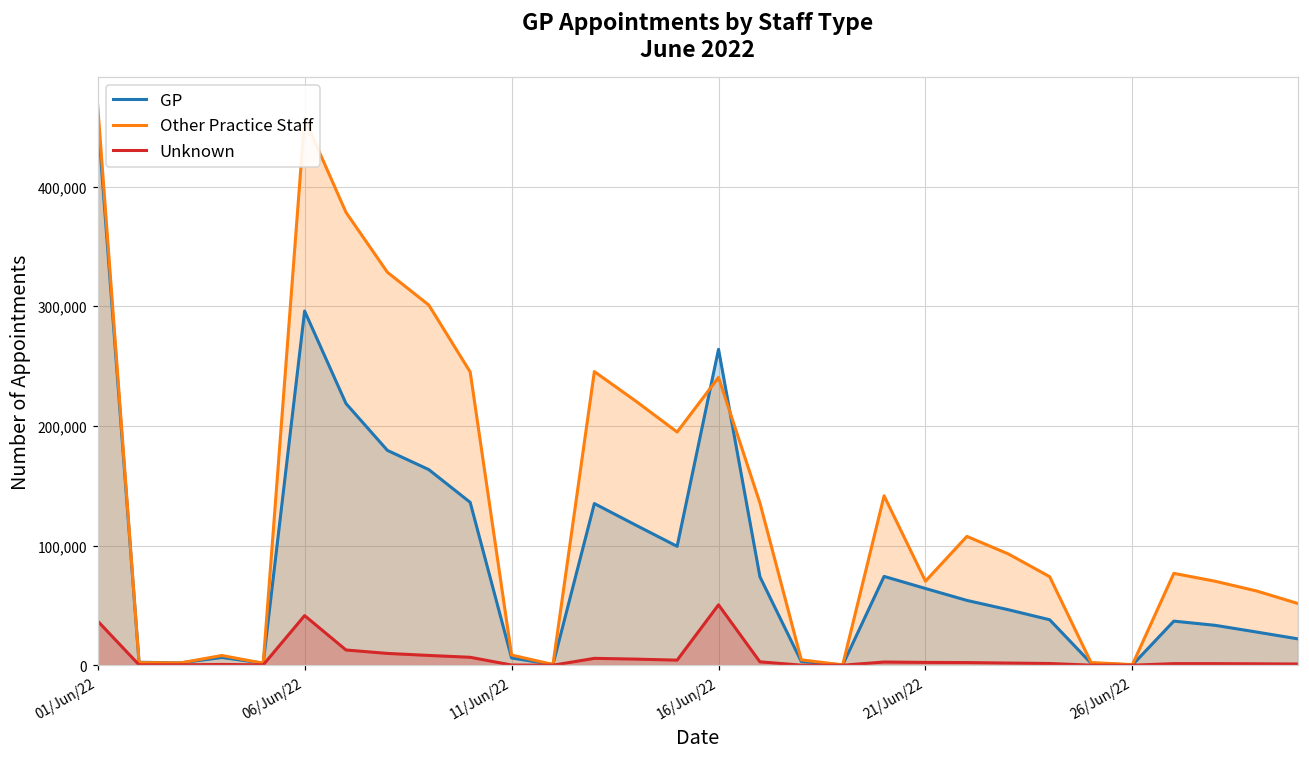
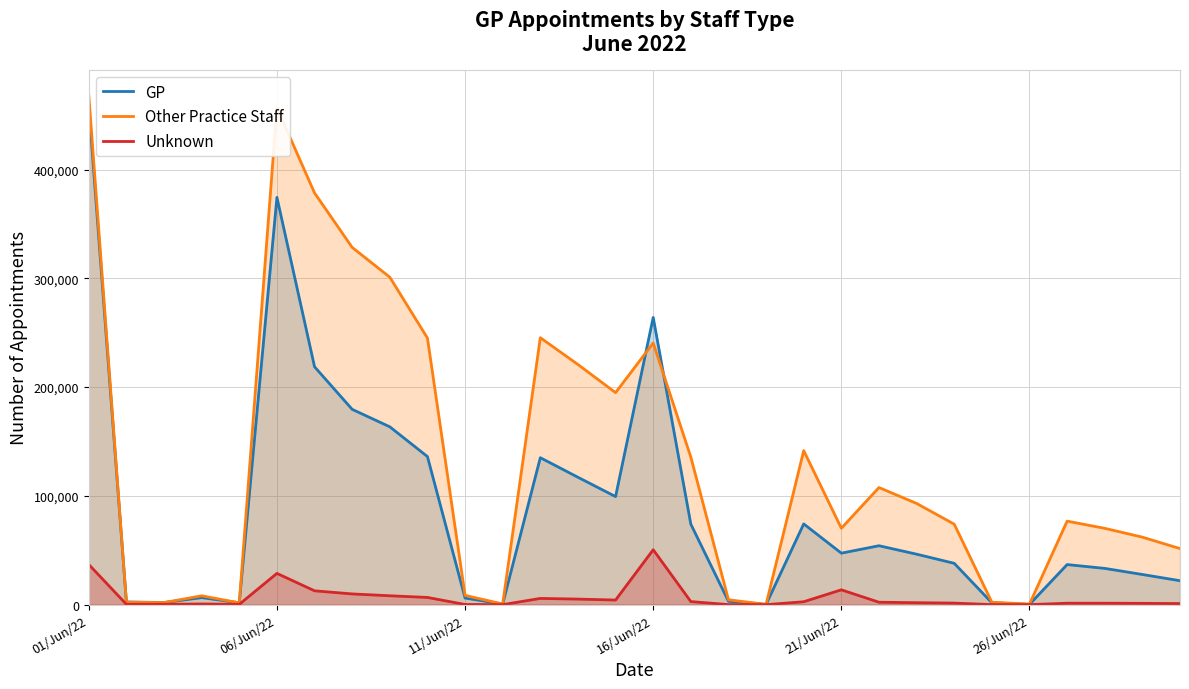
GP, 06/Jun/22: 296,000 -> 374,000
Unknown, 06/Jun/22: 41,000 -> 29,000
GP, 21/Jun/22: 64,000 -> 47,000
Unknown, 21/Jun/22: 2,000 -> 14,000
